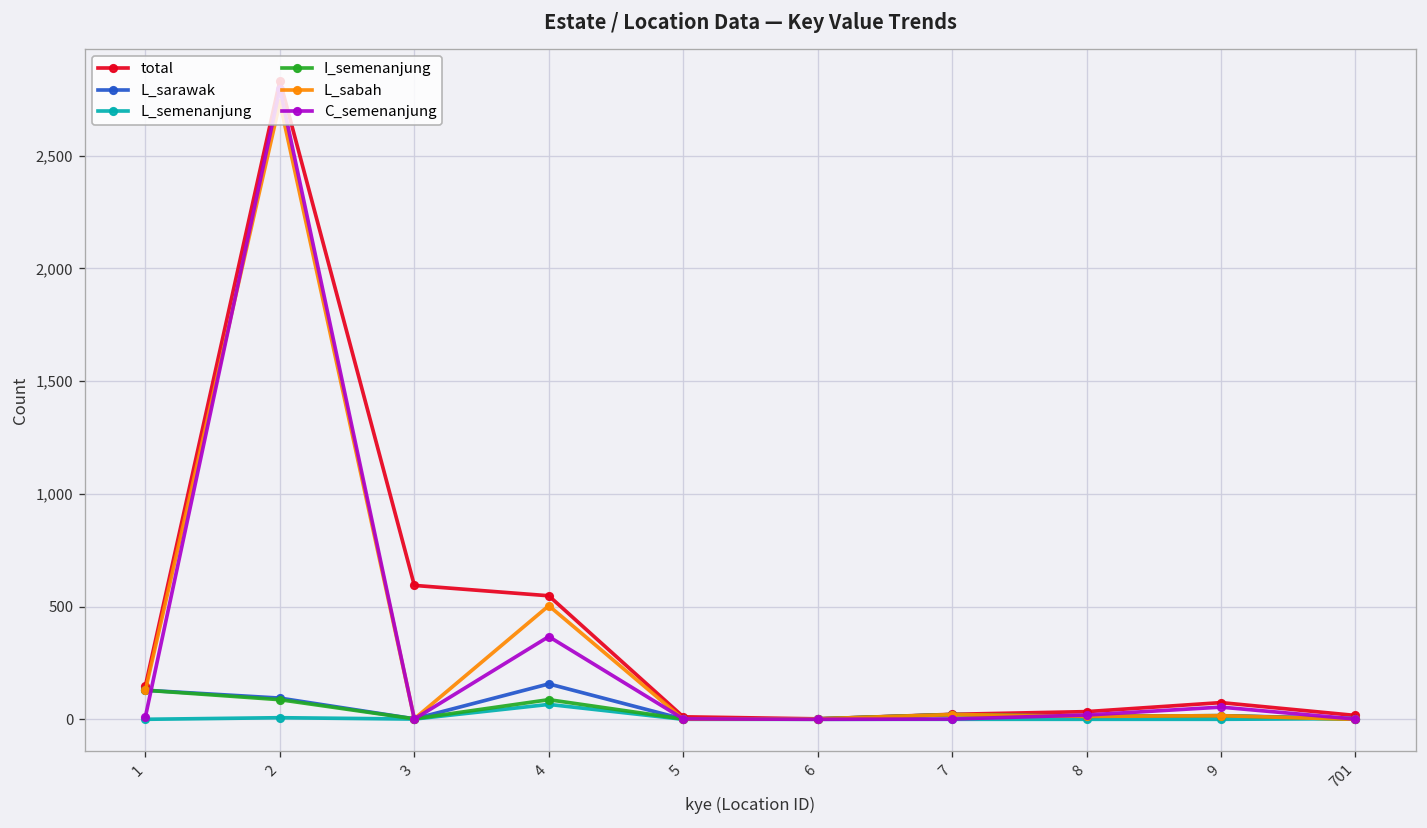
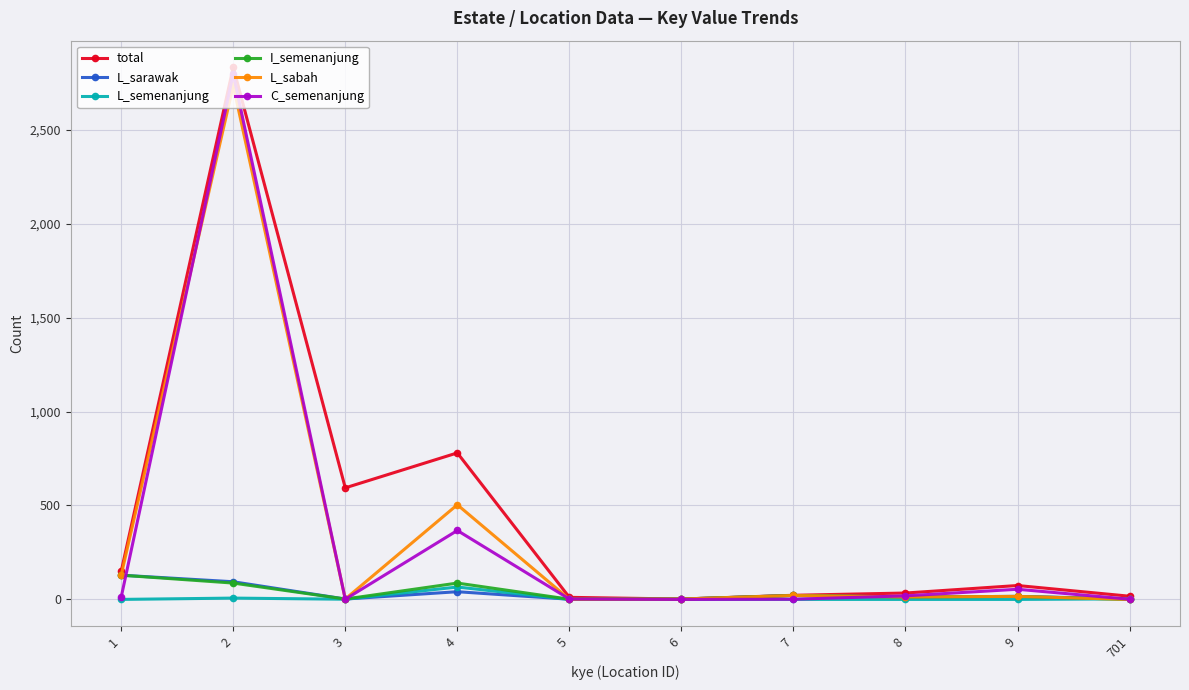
total, 4: 550 -> 780
L_sarawak, 4: 160 -> 40
